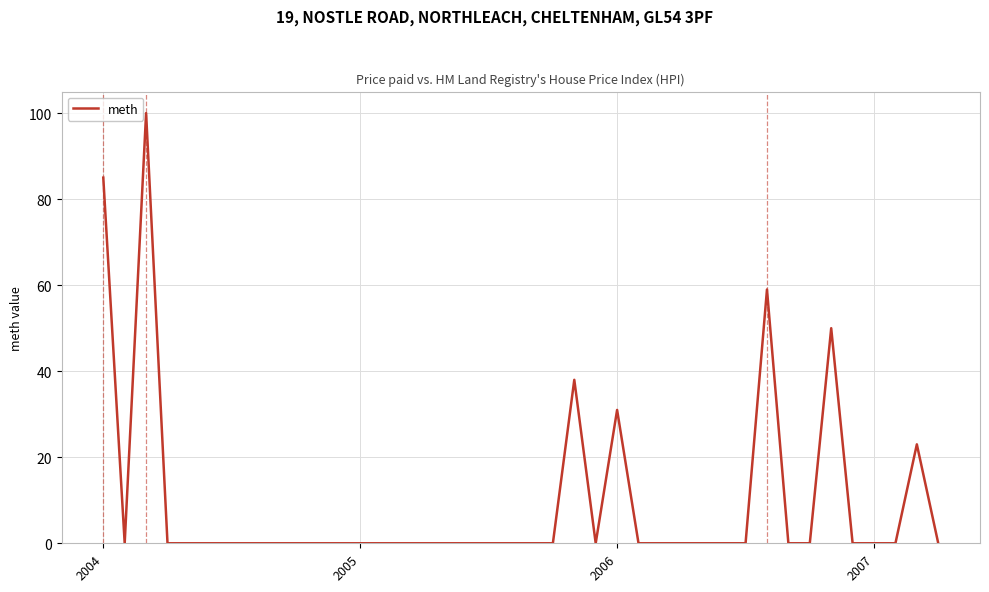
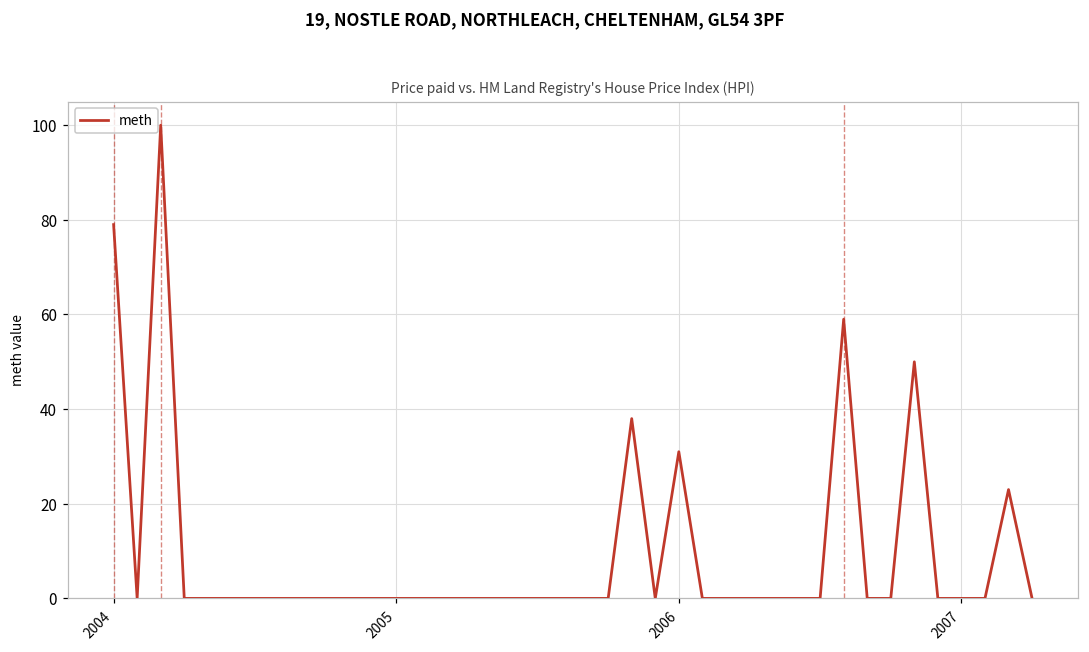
2004: 85 -> 79
